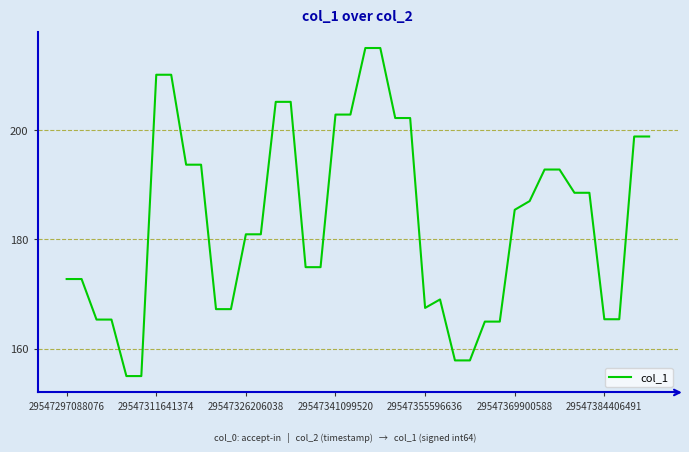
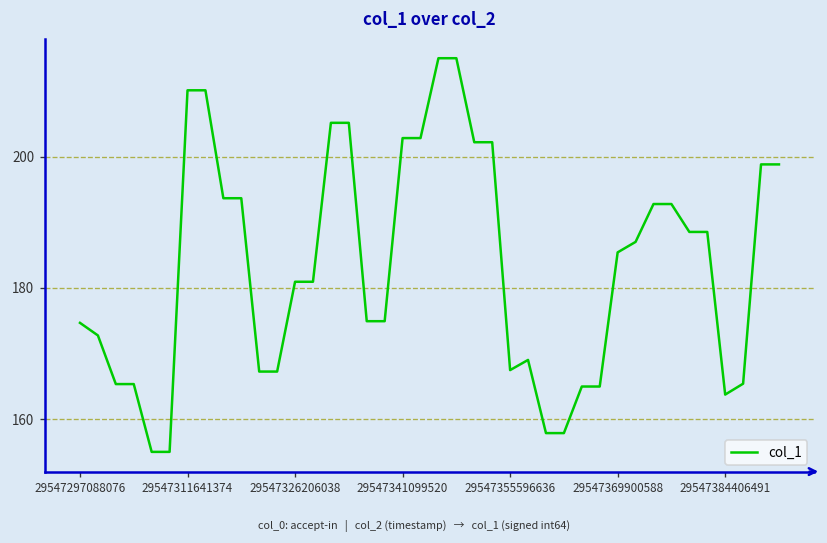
29547297088076: 173 -> 175
29547384406491: 165 -> 164
